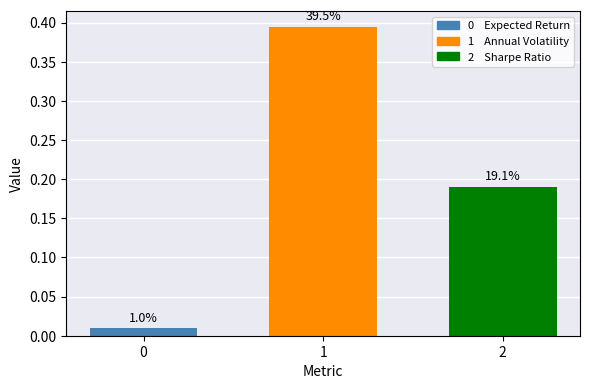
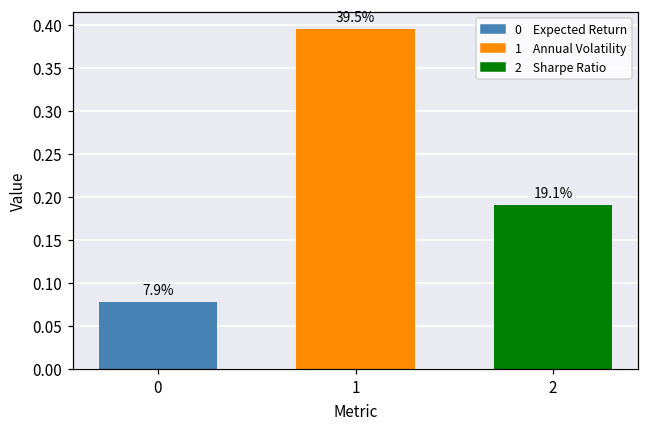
0: 1.0% -> 7.9%
